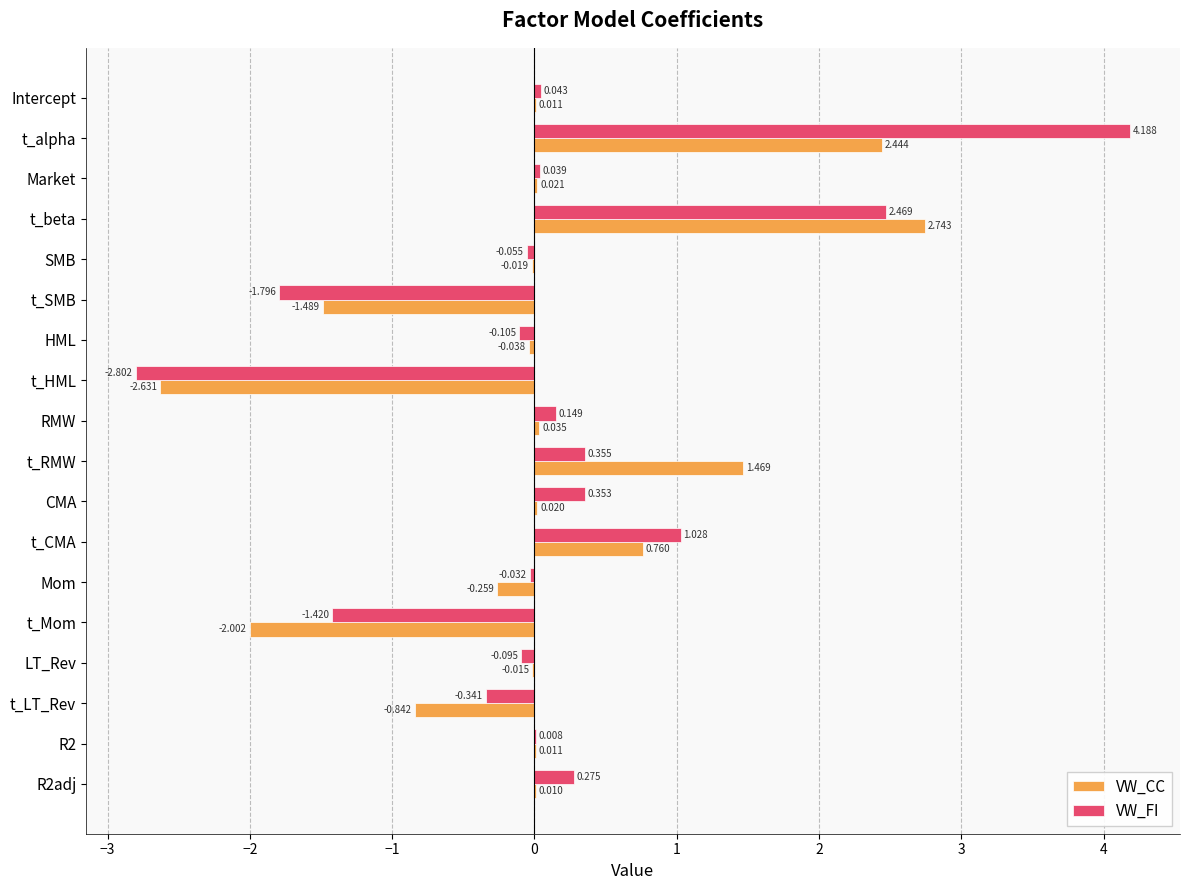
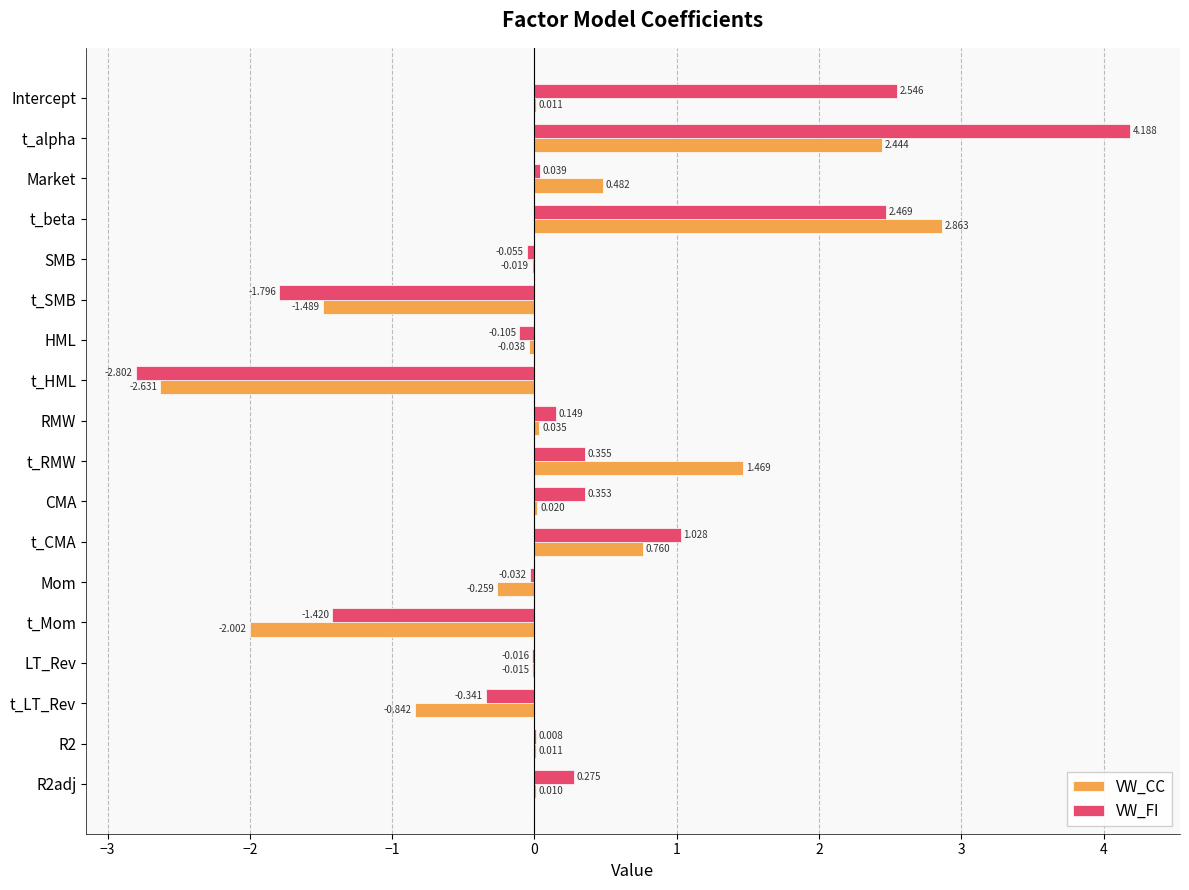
VW_FI, Intercept: 0.043 -> 2.546
VW_CC, Market: 0.021 -> 0.482
VW_CC, t_beta: 2.743 -> 2.863
VW_FI, LT_Rev: -0.095 -> -0.016
